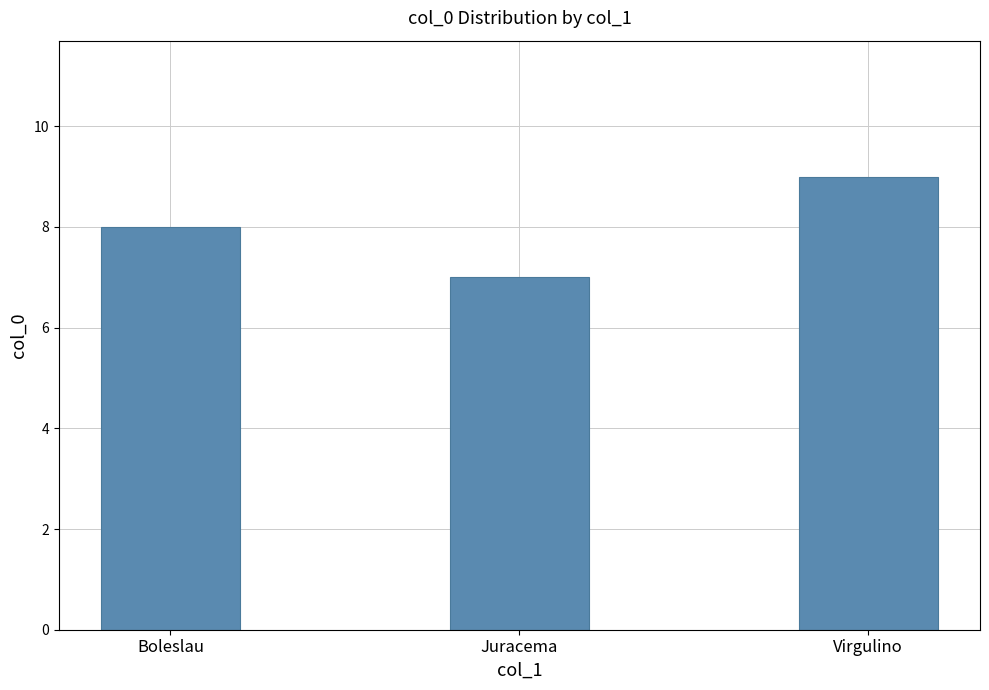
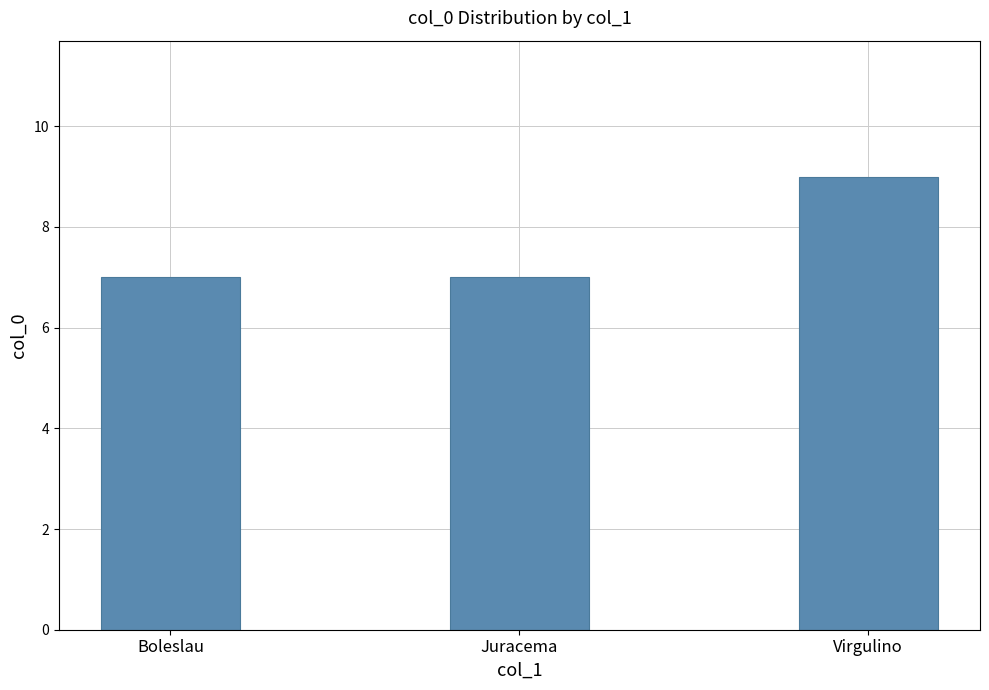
Boleslau: 8 -> 7
